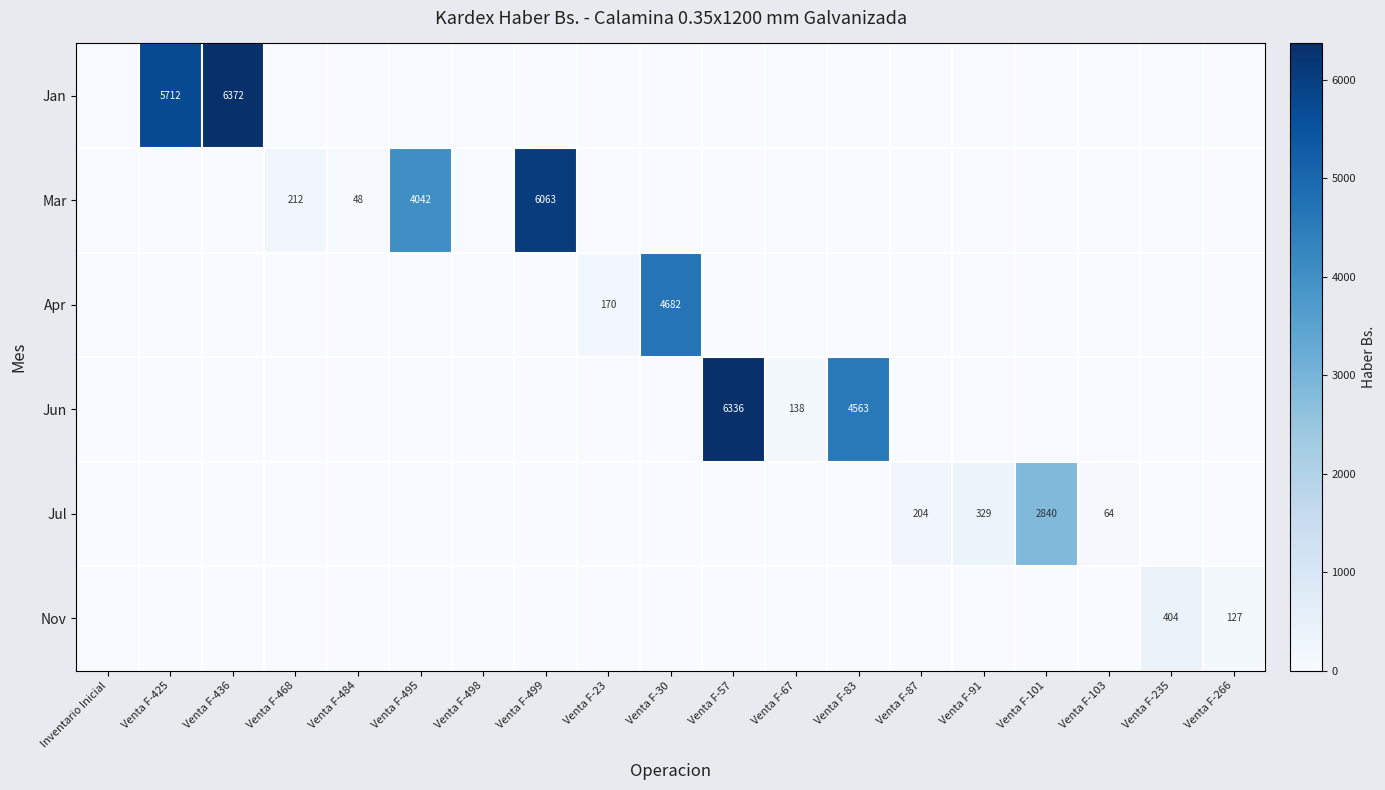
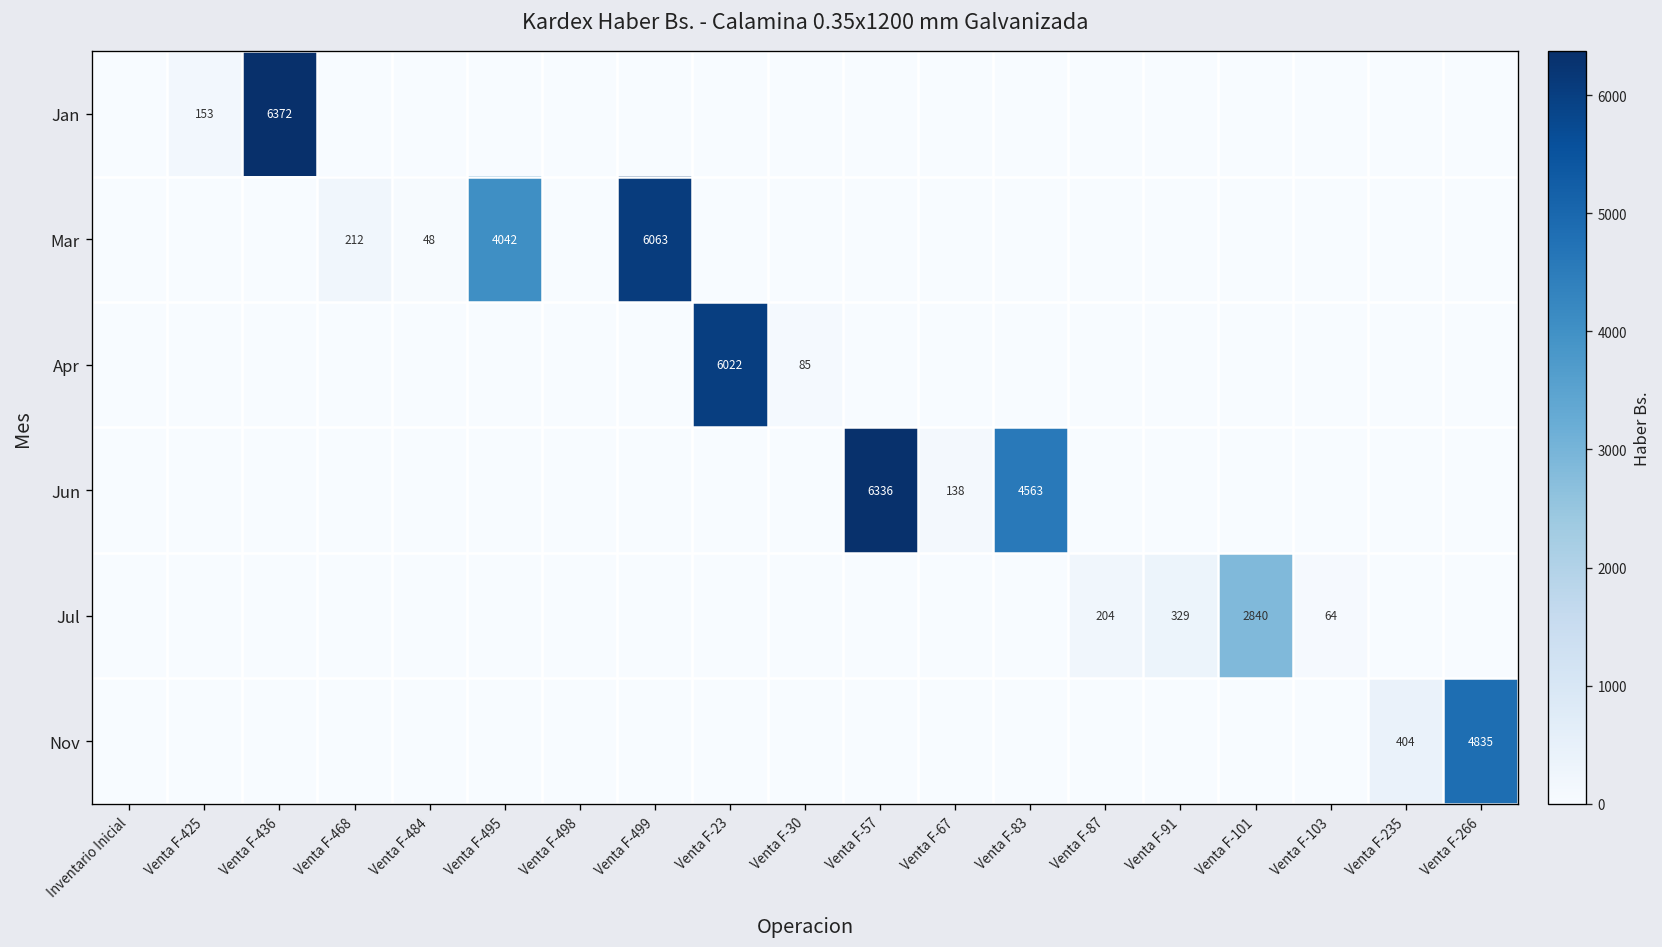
Jan, Venta F-425: 5712 -> 153
Apr, Venta F-23: 170 -> 6022
Apr, Venta F-30: 4682 -> 85
Nov, Venta F-266: 127 -> 4835
